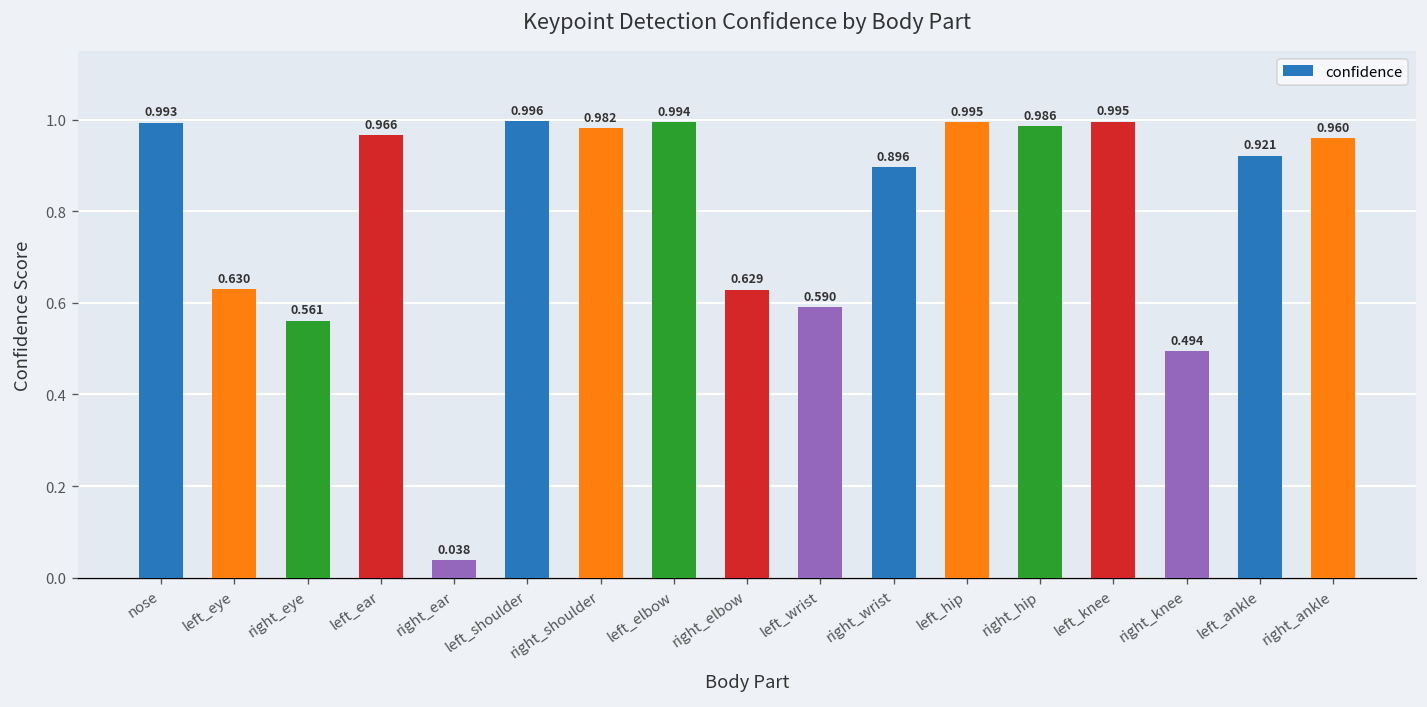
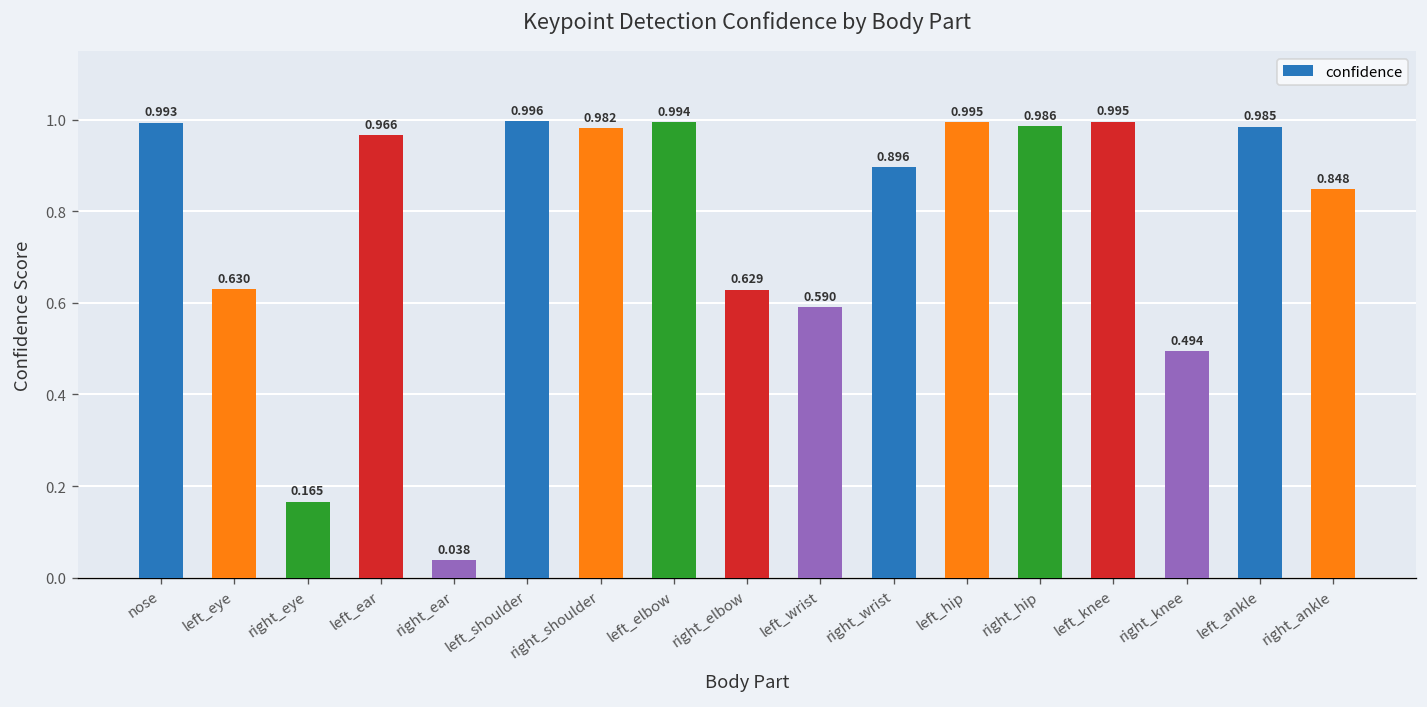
right_eye: 0.561 -> 0.165
left_ankle: 0.921 -> 0.985
right_ankle: 0.960 -> 0.848
